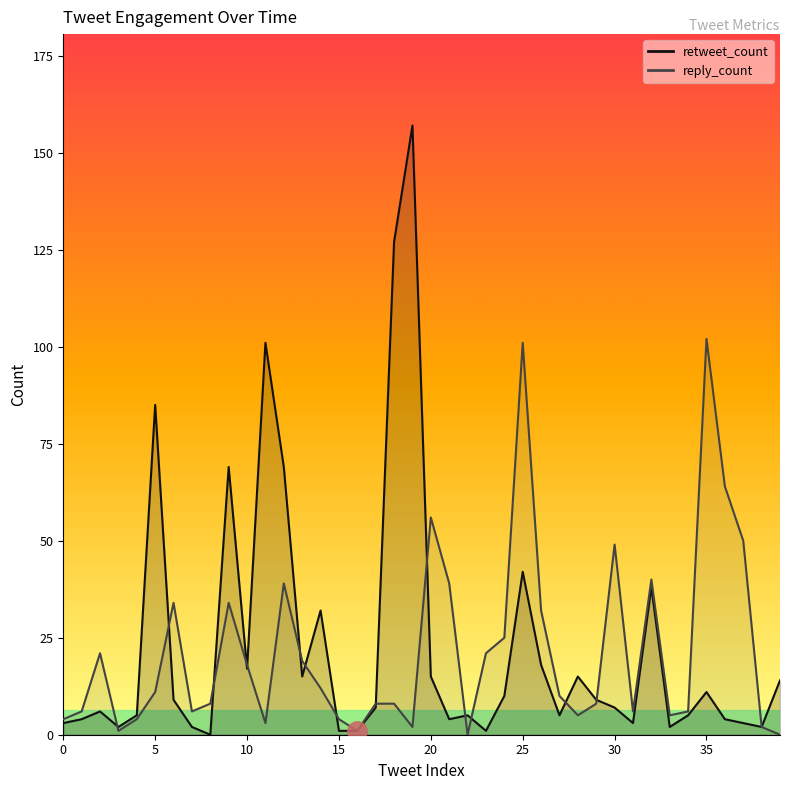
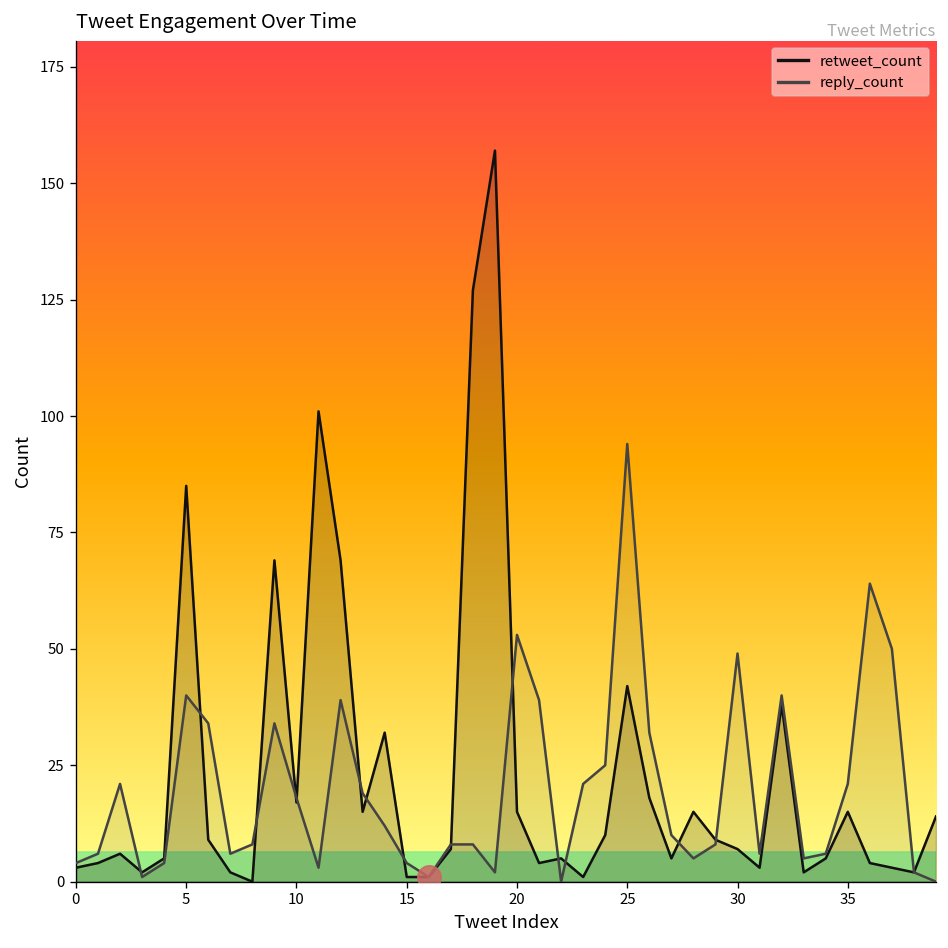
reply_count, 5: 11 -> 40
reply_count, 20: 56 -> 53
reply_count, 25: 101 -> 94
retweet_count, 35: 11 -> 15
reply_count, 35: 102 -> 21
